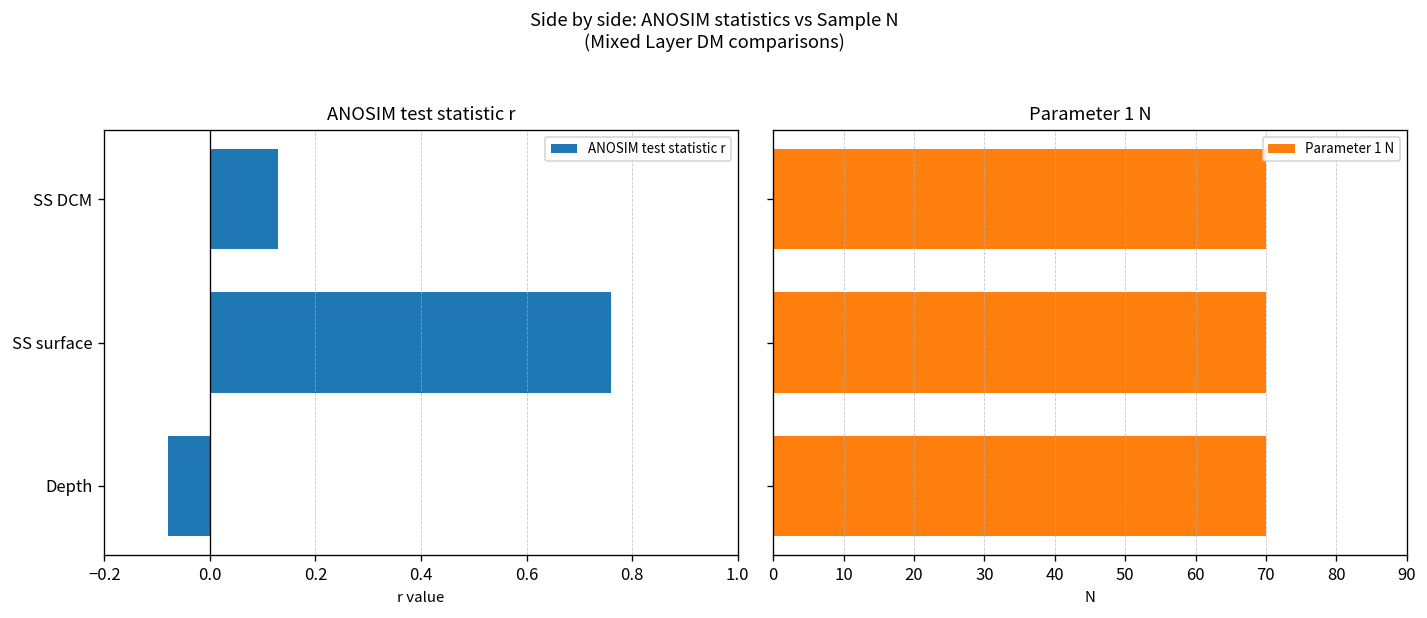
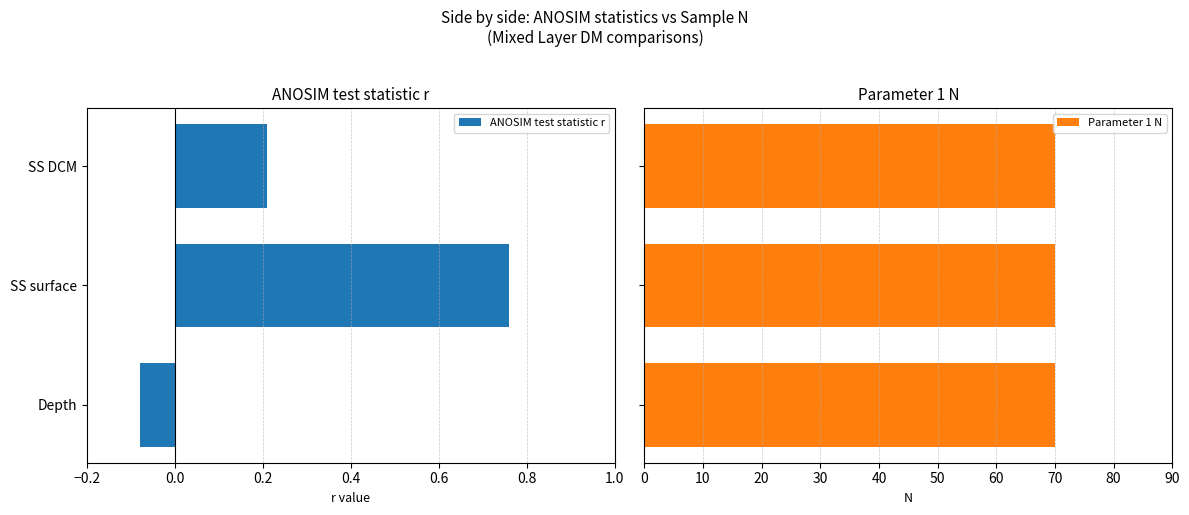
ANOSIM test statistic r, SS DCM: 0.13 -> 0.21
